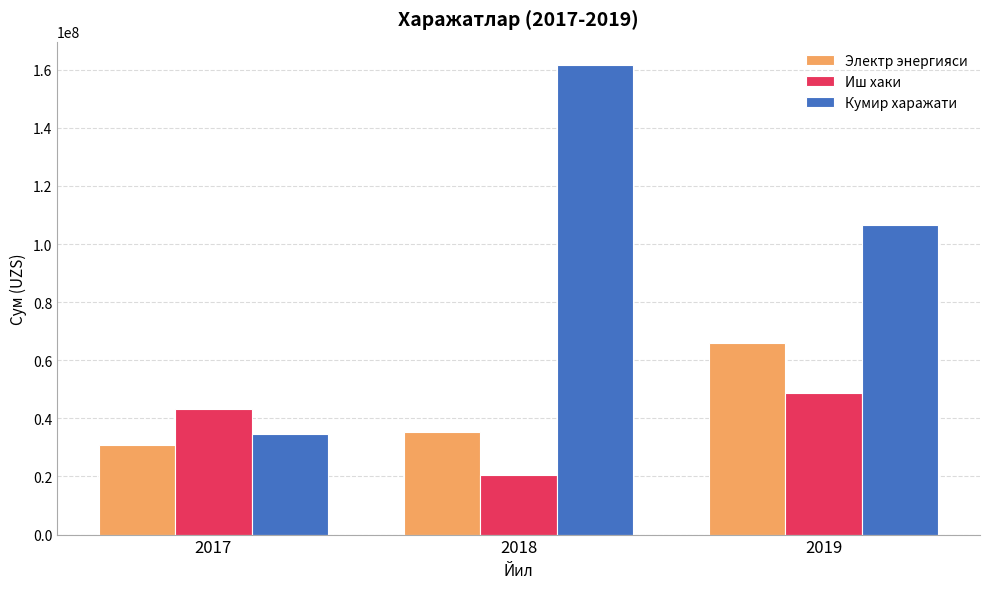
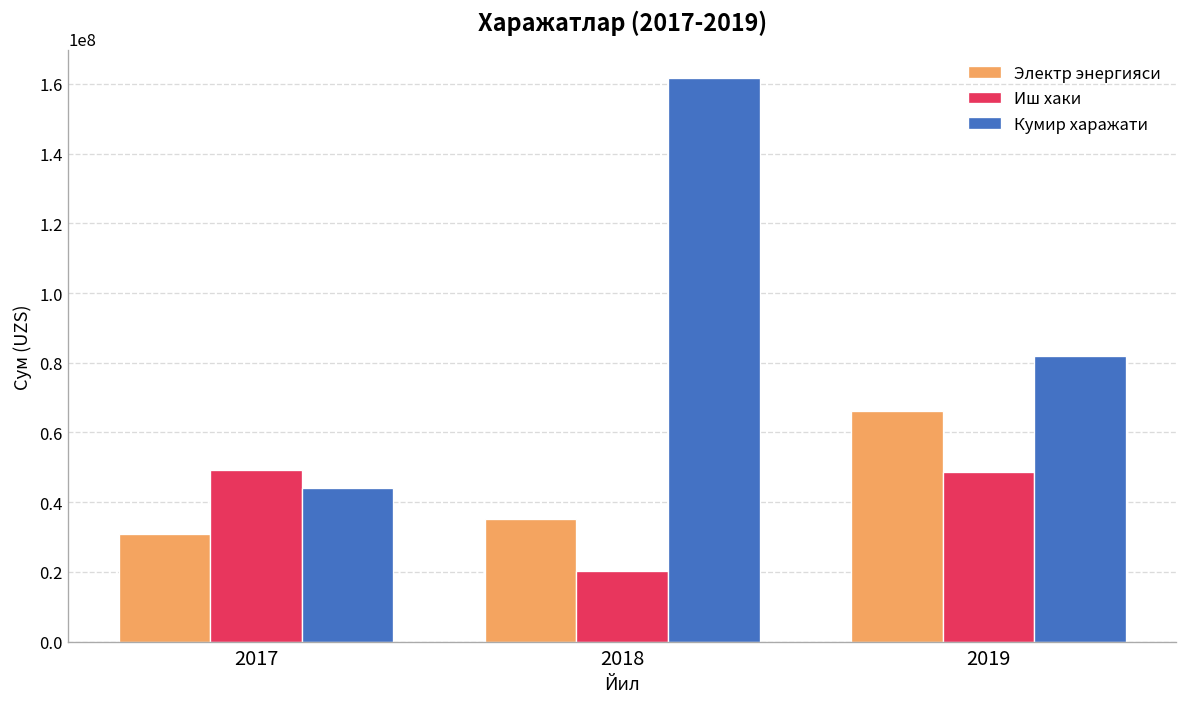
Иш хаки, 2017: 43000000 -> 49000000
Кумир харажати, 2017: 35000000 -> 44000000
Кумир харажати, 2019: 106000000 -> 82000000
